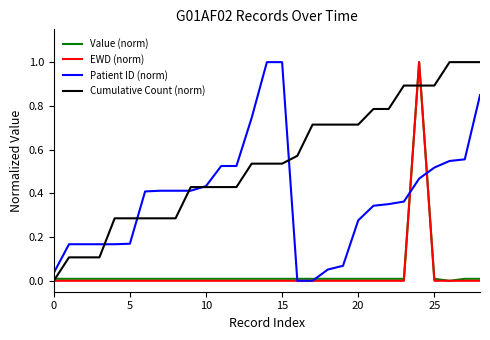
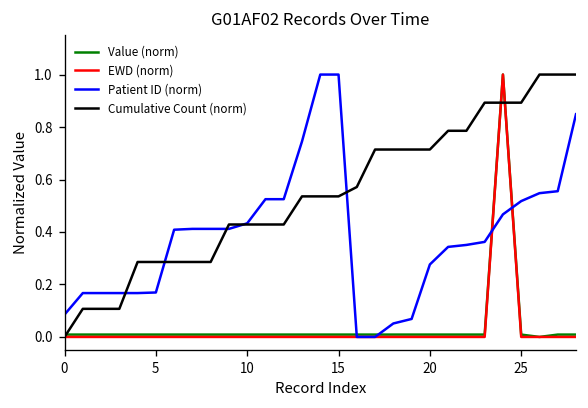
Patient ID (norm), 0: 0.04 -> 0.09
